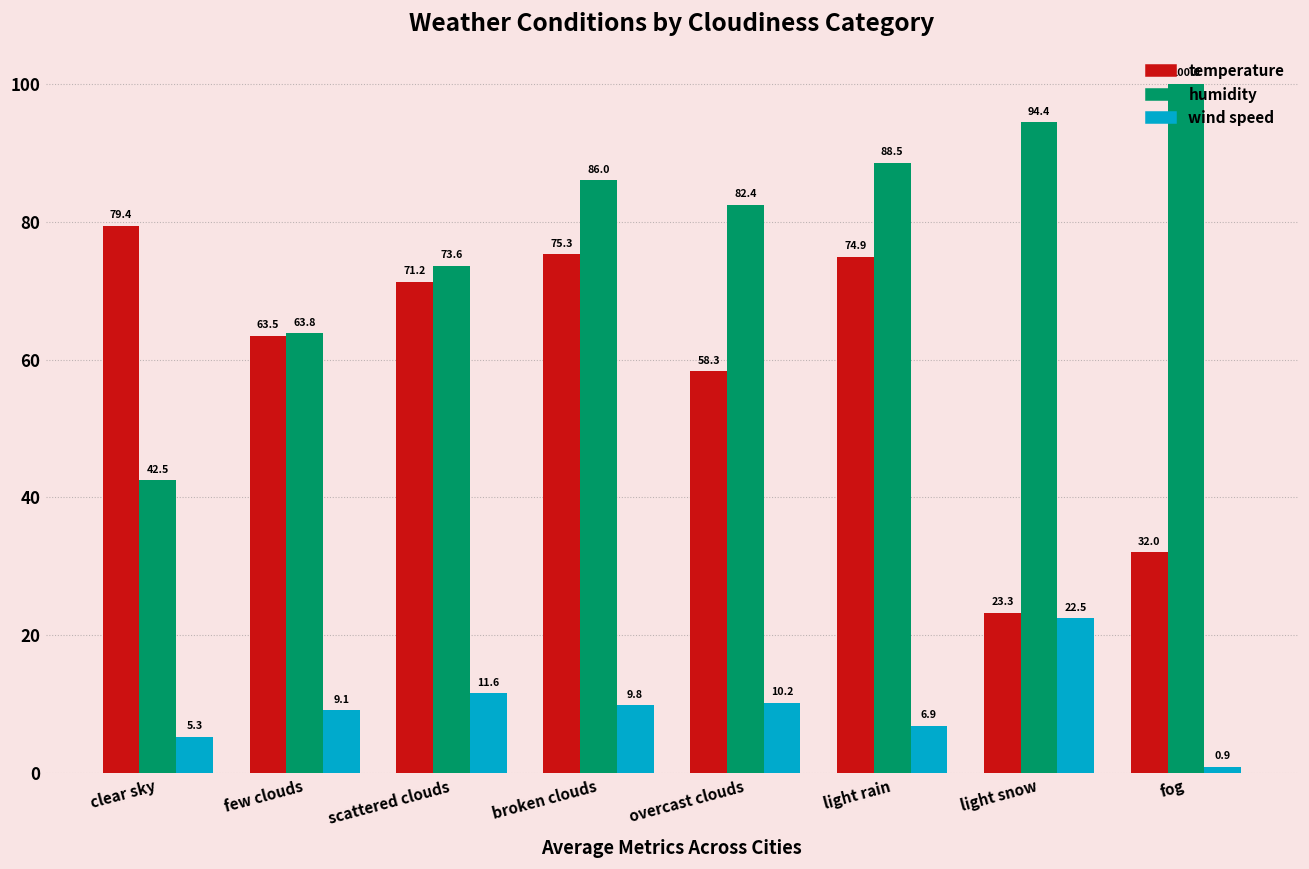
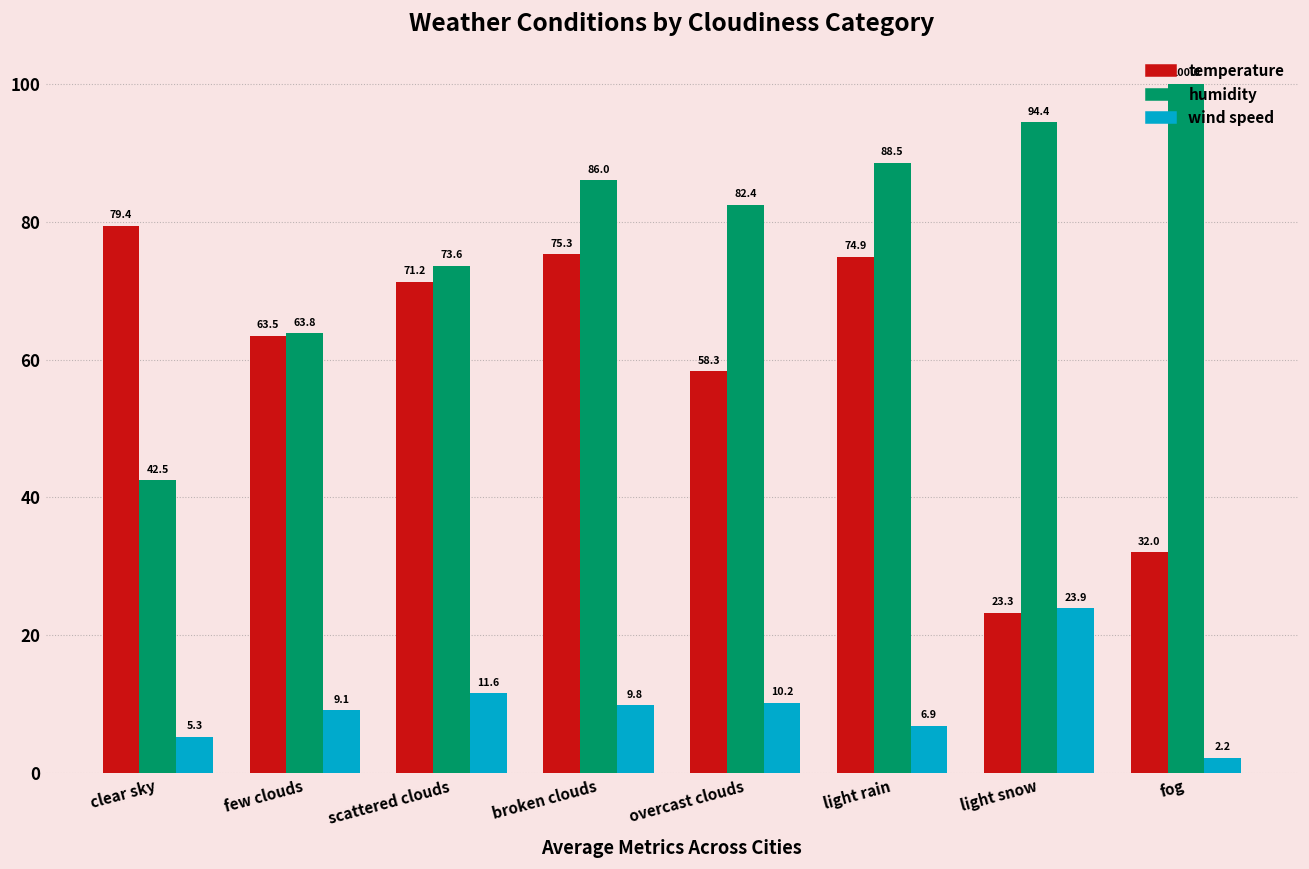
wind speed, light snow: 22.5 -> 23.9
wind speed, fog: 0.9 -> 2.2
